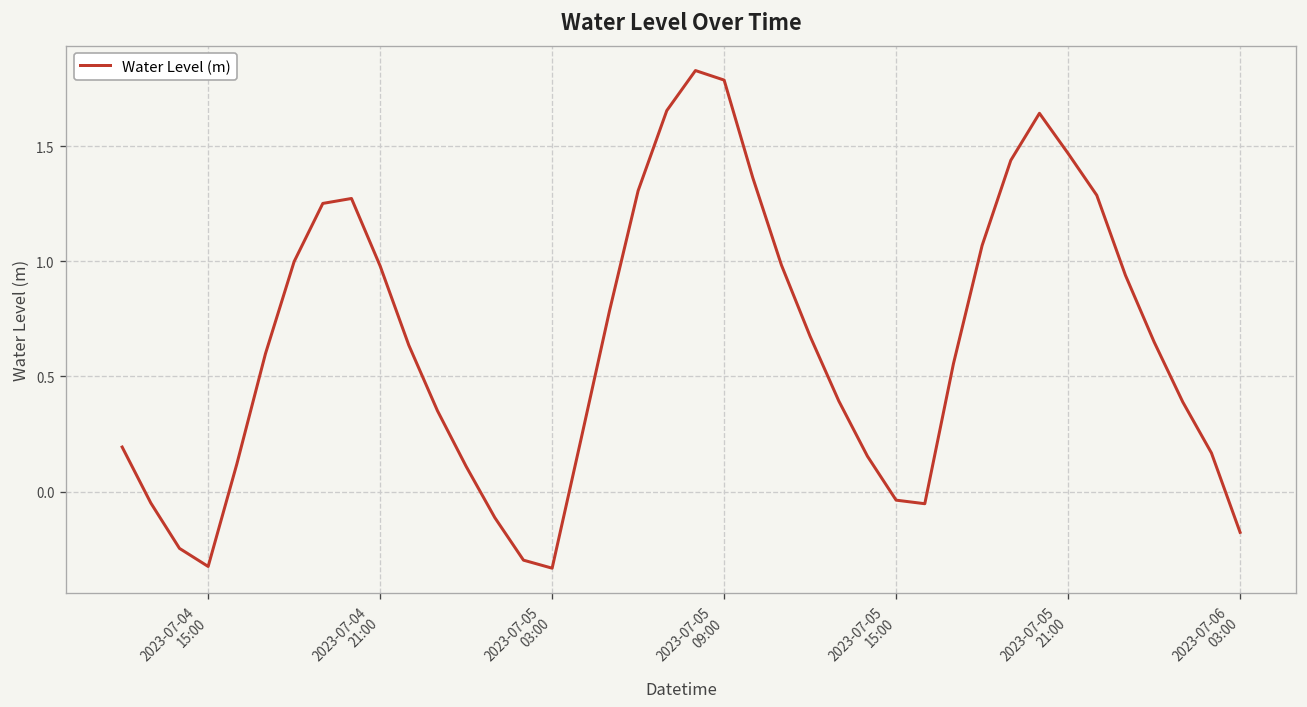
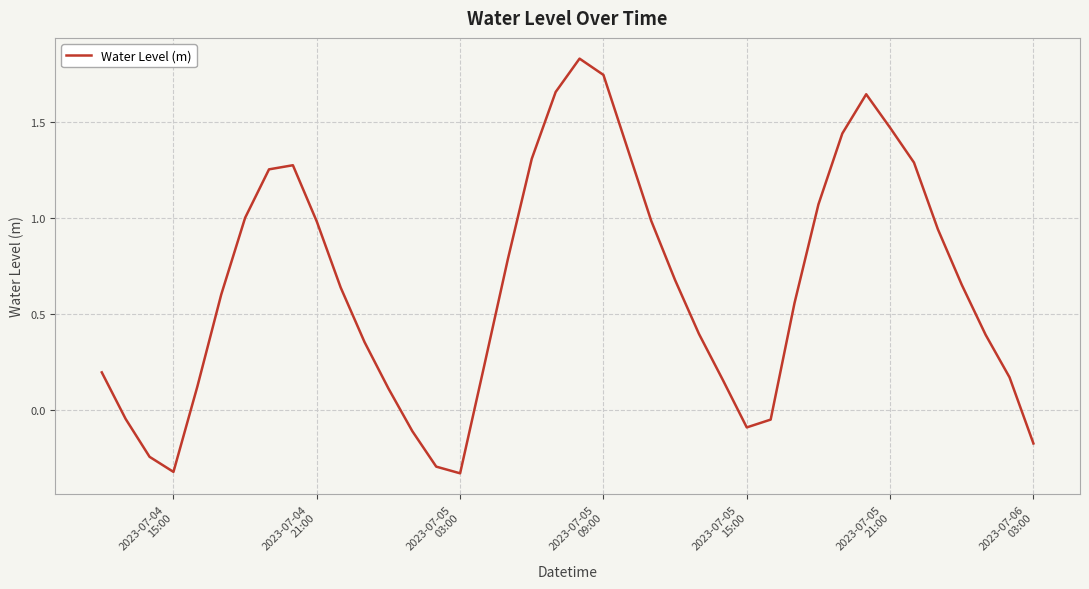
2023-07-05 09:00: 1.79 -> 1.74
2023-07-05 15:00: -0.04 -> -0.09
